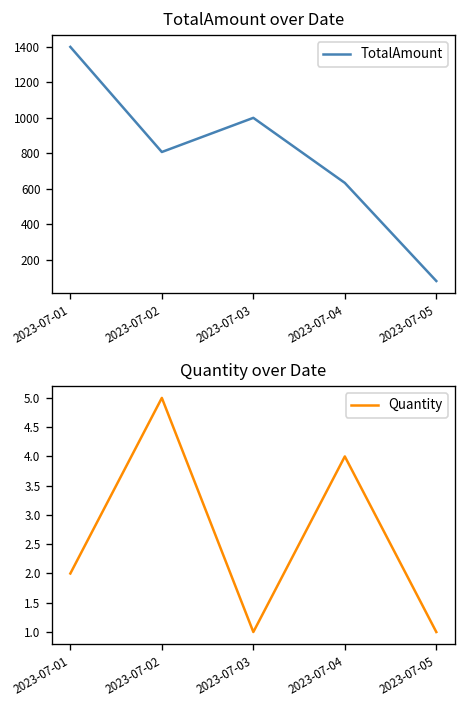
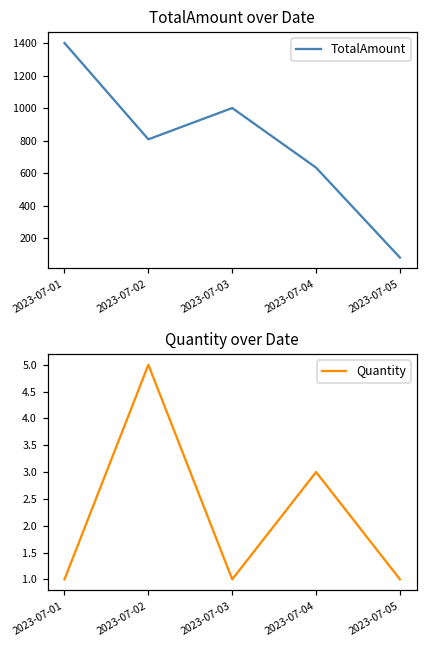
Quantity over Date, 2023-07-01: 2 -> 1
Quantity over Date, 2023-07-04: 4 -> 3
